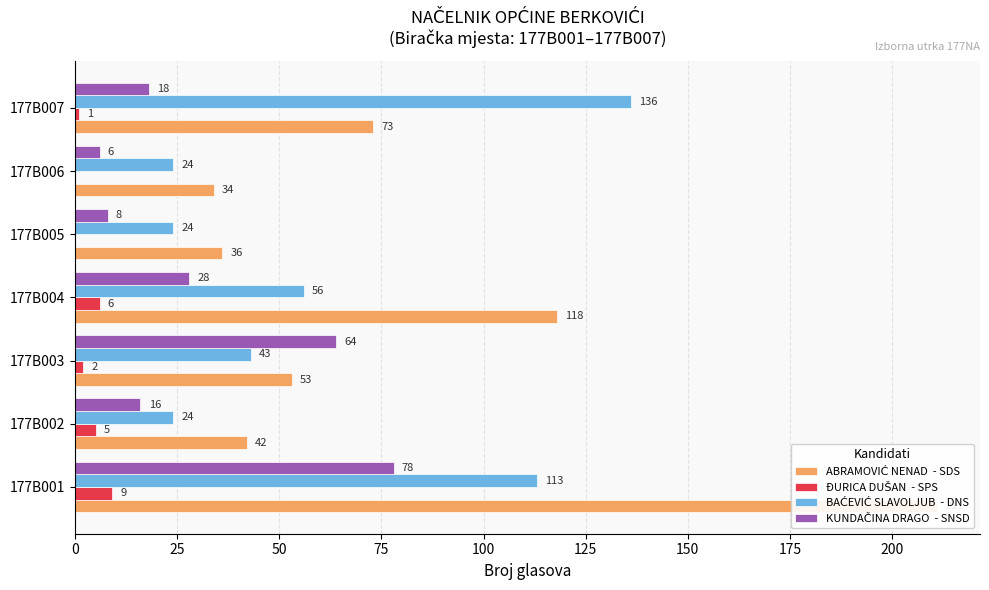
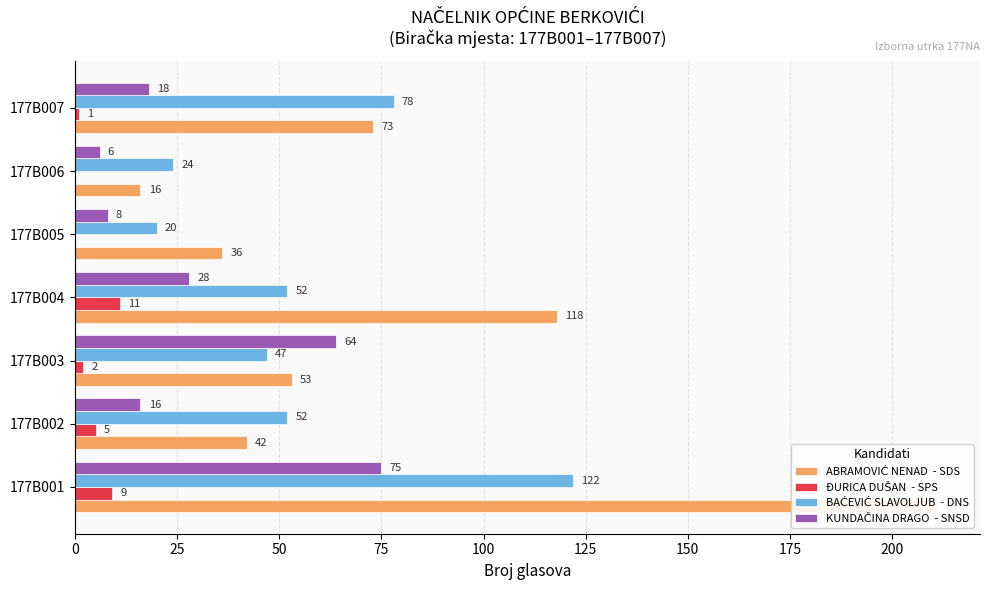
BAĆEVIĆ SLAVOLJUB - DNS, 177B007: 136 -> 78
ABRAMOVIĆ NENAD - SDS, 177B006: 34 -> 16
BAĆEVIĆ SLAVOLJUB - DNS, 177B005: 24 -> 20
BAĆEVIĆ SLAVOLJUB - DNS, 177B004: 56 -> 52
ĐURICA DUŠAN - SPS, 177B004: 6 -> 11
BAĆEVIĆ SLAVOLJUB - DNS, 177B003: 43 -> 47
BAĆEVIĆ SLAVOLJUB - DNS, 177B002: 24 -> 52
KUNDAČINA DRAGO - SNSD, 177B001: 78 -> 75
BAĆEVIĆ SLAVOLJUB - DNS, 177B001: 113 -> 122
